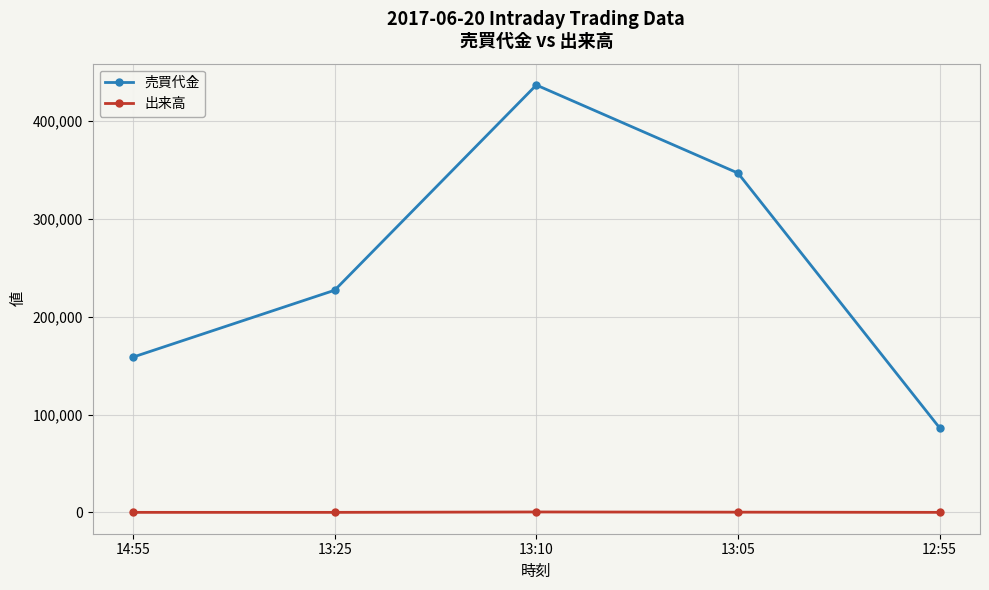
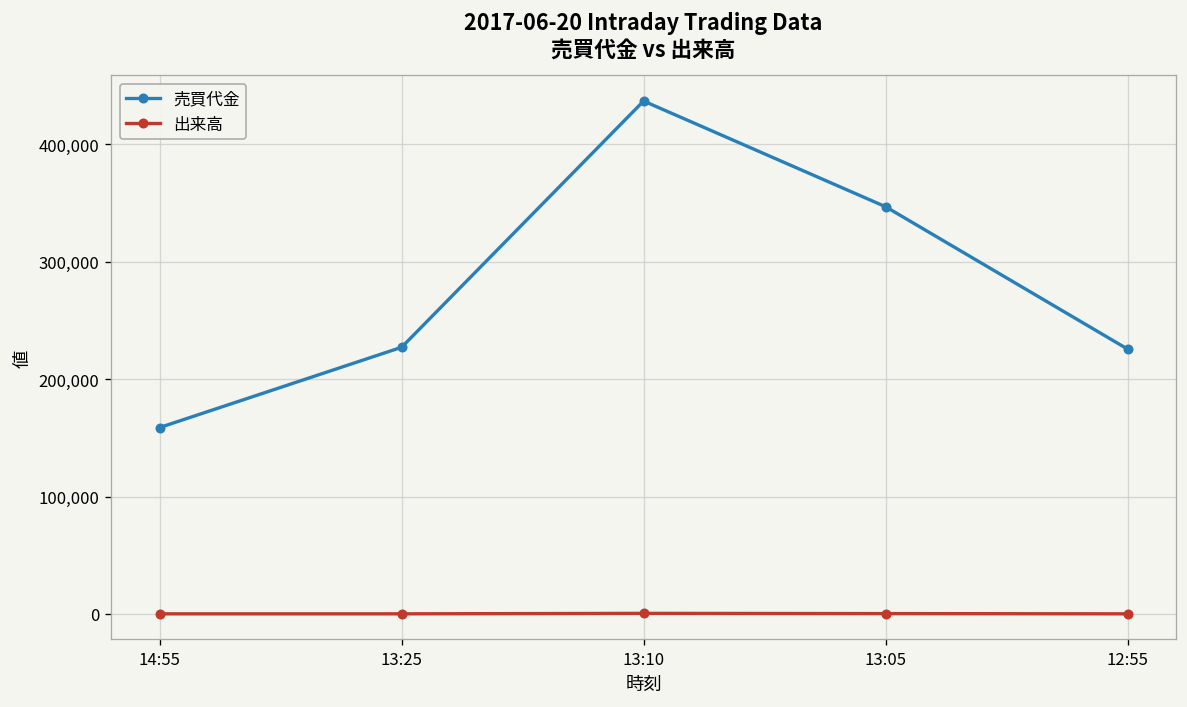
売買代金, 12:55: 90,000 -> 230,000
